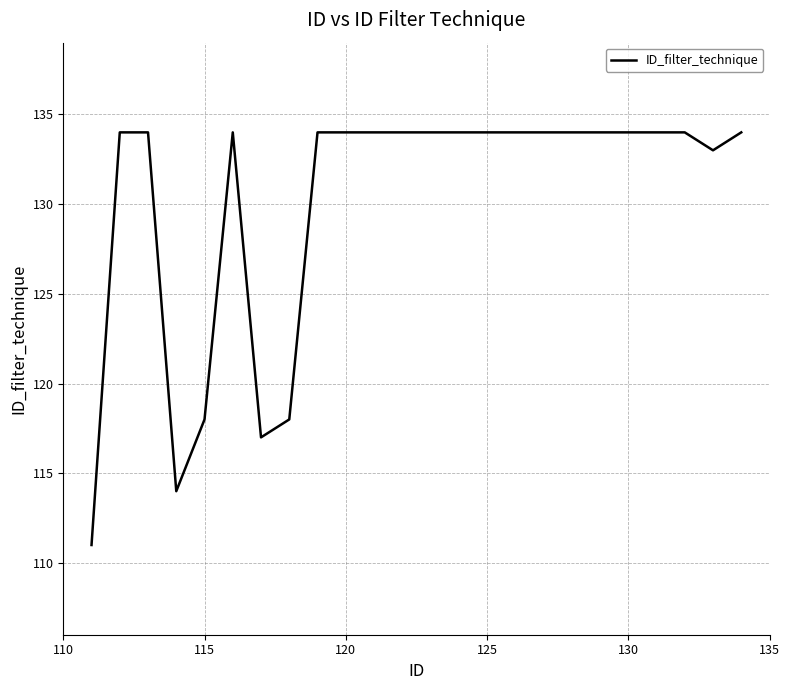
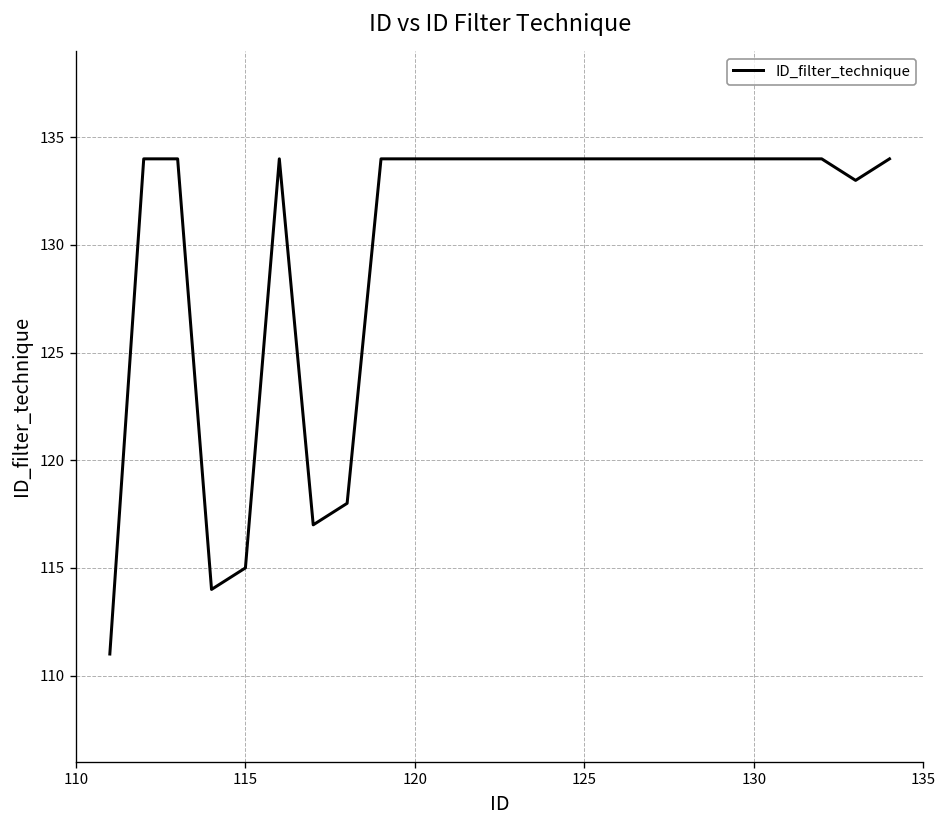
115: 118 -> 115
